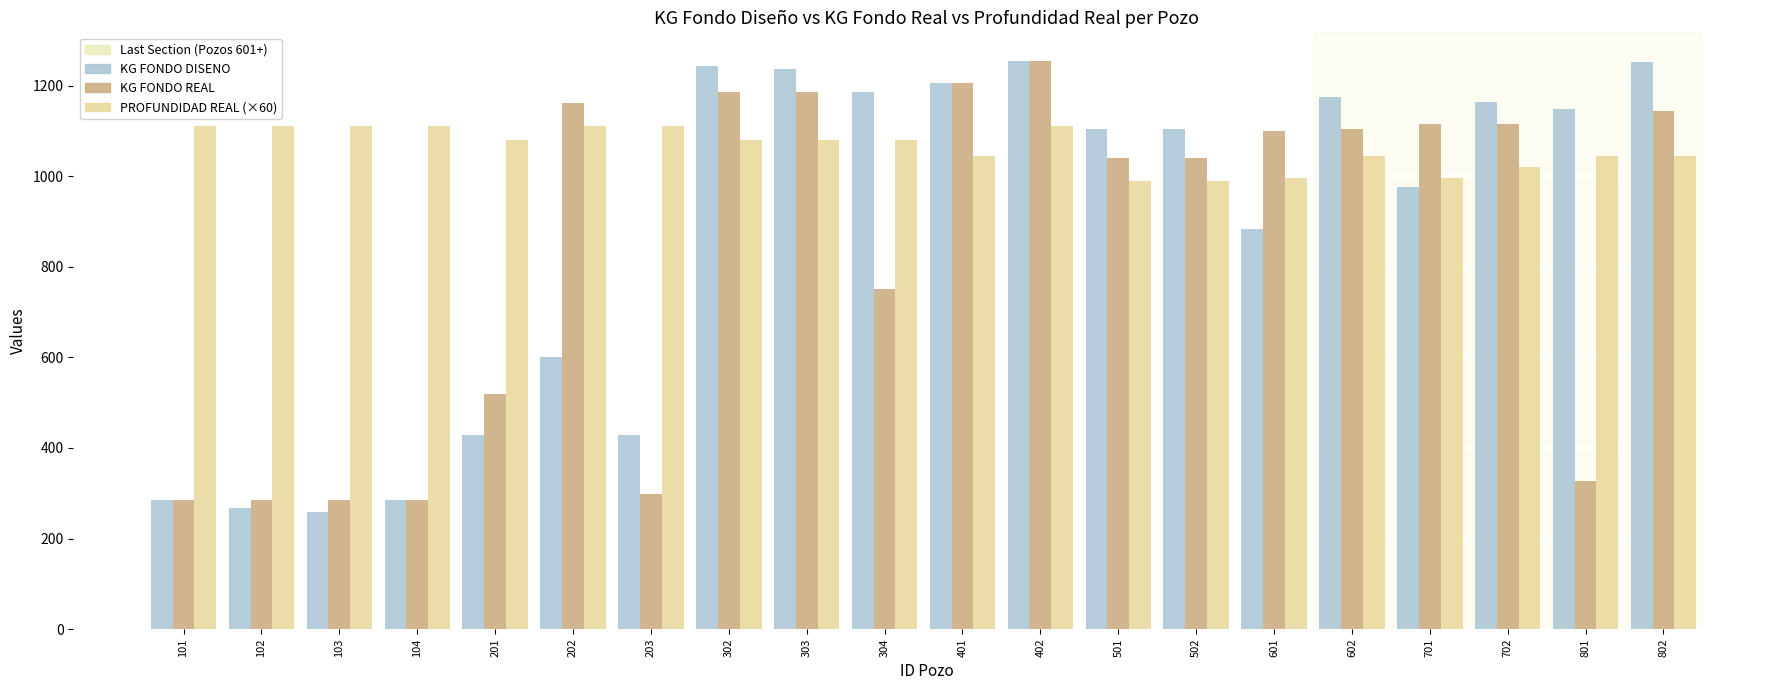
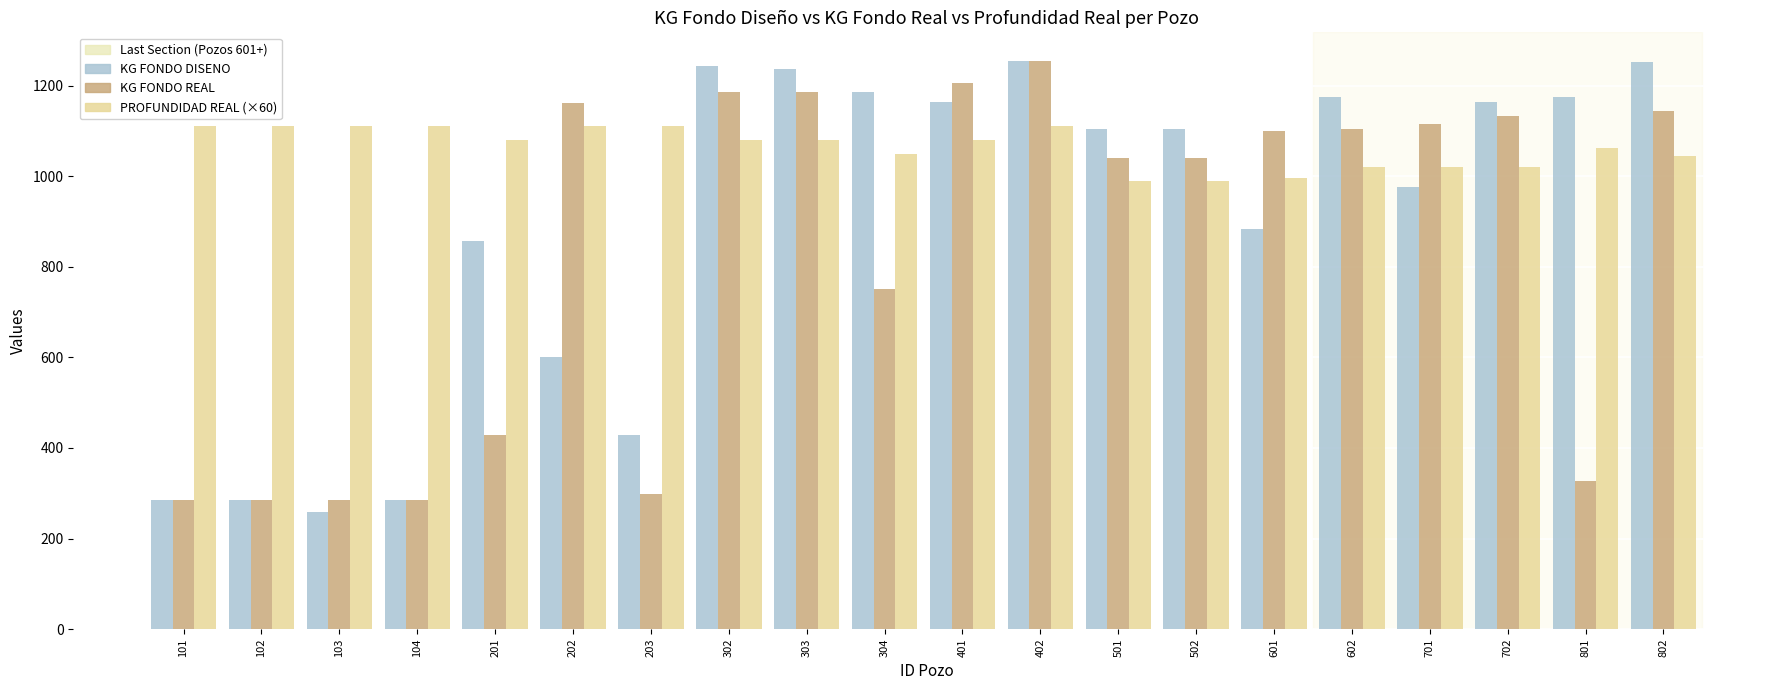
KG FONDO DISENO, 102: 270 -> 290
KG FONDO DISENO, 201: 430 -> 860
KG FONDO REAL, 201: 520 -> 430
PROFUNDIDAD REAL (×60), 304: 1080 -> 1050
KG FONDO DISENO, 401: 1210 -> 1160
PROFUNDIDAD REAL (×60), 401: 1040 -> 1080
PROFUNDIDAD REAL (×60), 602: 1040 -> 1020
PROFUNDIDAD REAL (×60), 701: 1000 -> 1020
KG FONDO REAL, 702: 1120 -> 1130
KG FONDO DISENO, 801: 1150 -> 1180
PROFUNDIDAD REAL (×60), 801: 1040 -> 1060
